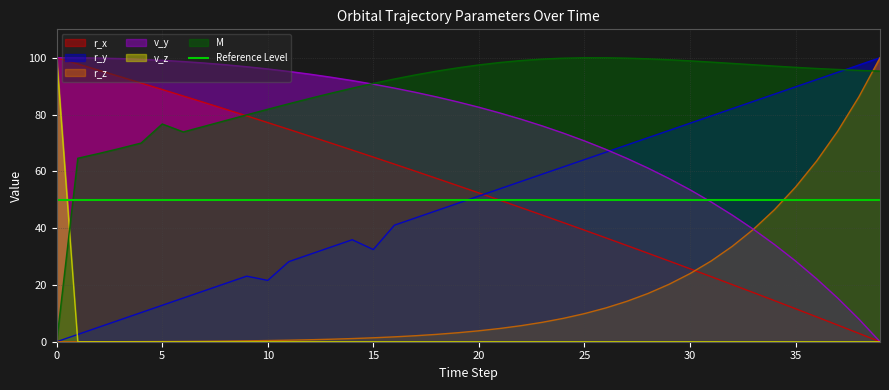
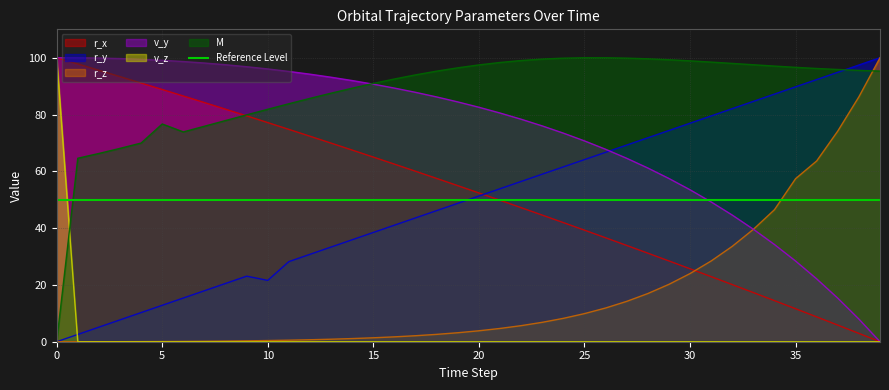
r_y, 15: 32 -> 38
r_z, 35: 54 -> 57
